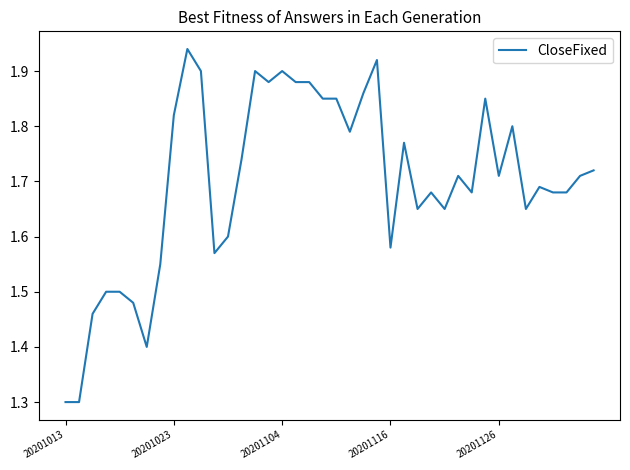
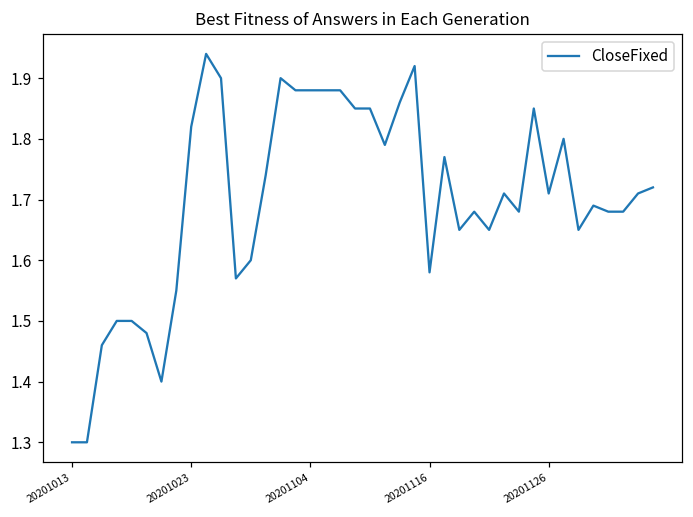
20201104: 1.90 -> 1.88
